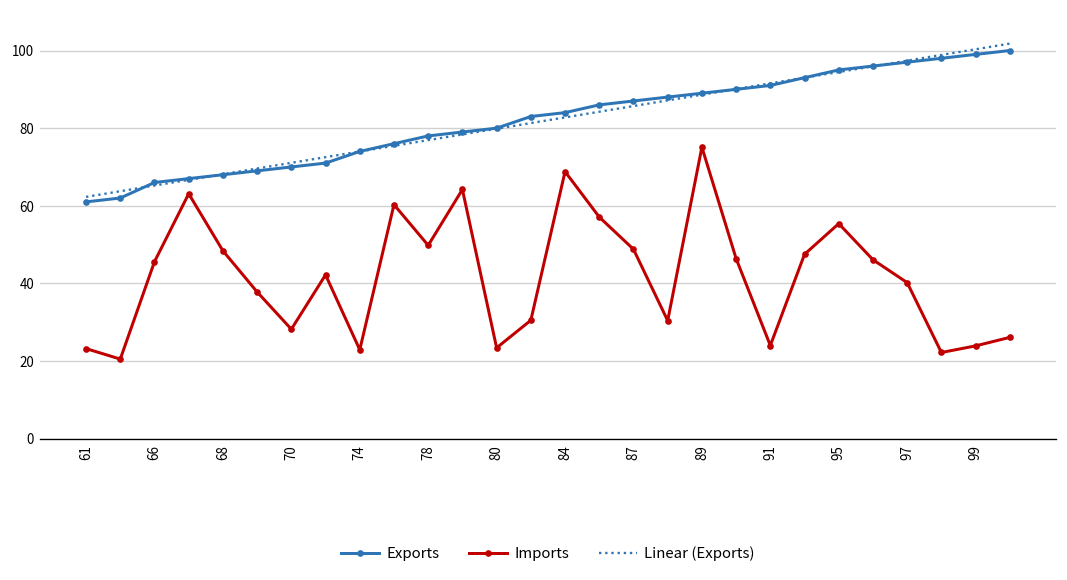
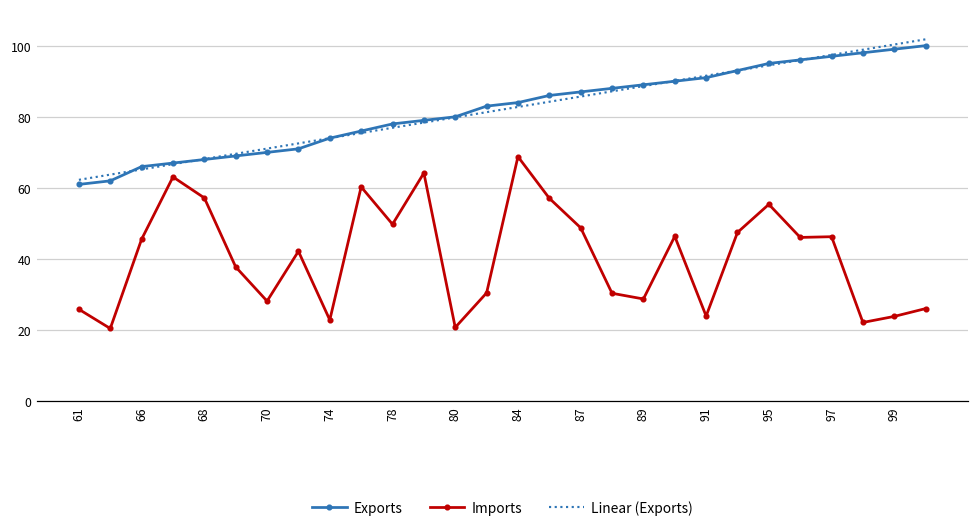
Imports, 61: 23 -> 26
Imports, 68: 48 -> 57
Imports, 80: 23 -> 21
Imports, 89: 75 -> 29
Imports, 97: 40 -> 46
